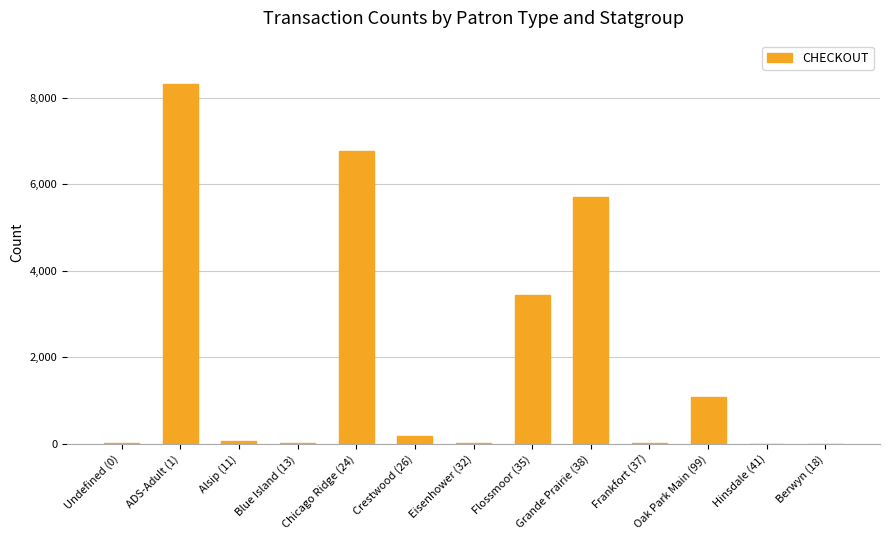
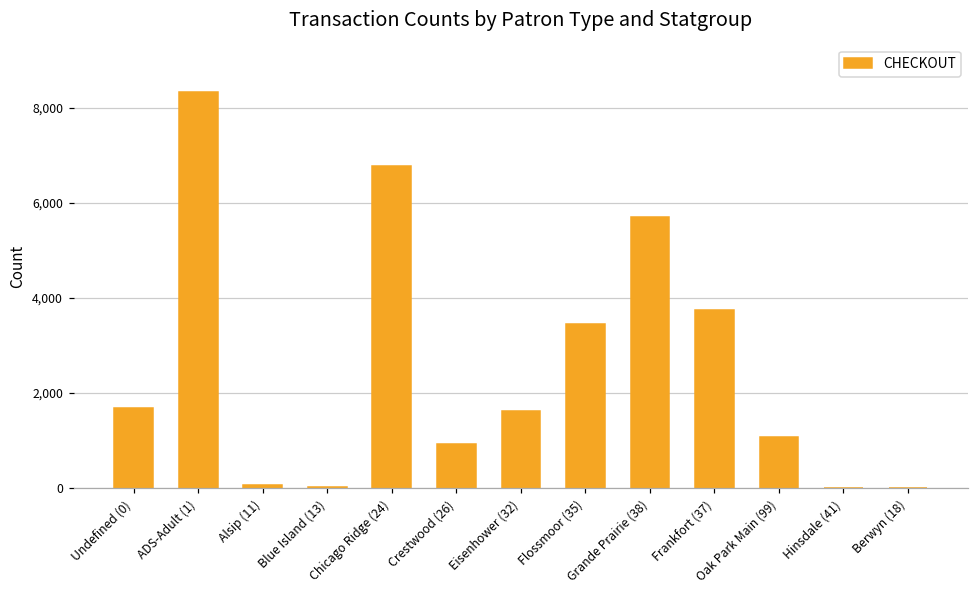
Undefined (0): 0 -> 1,700
Crestwood (26): 200 -> 900
Eisenhower (32): 0 -> 1,600
Frankfort (37): 0 -> 3,800
